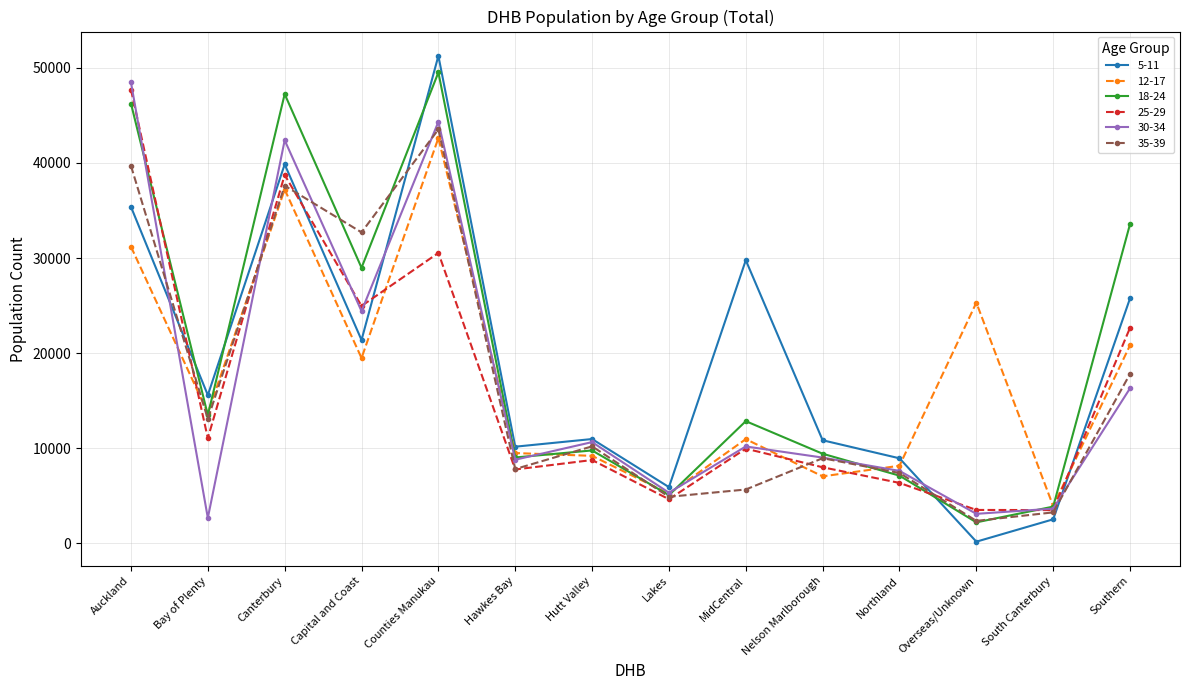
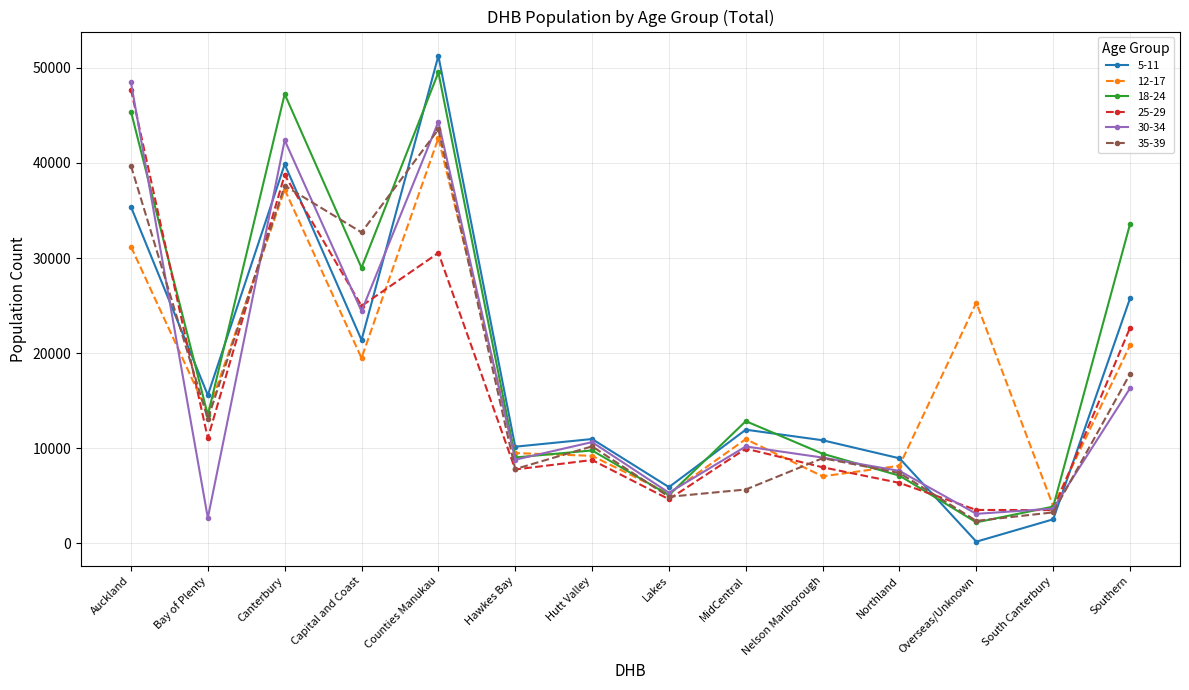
18-24, Auckland: 46000 -> 45000
5-11, MidCentral: 30000 -> 12000
